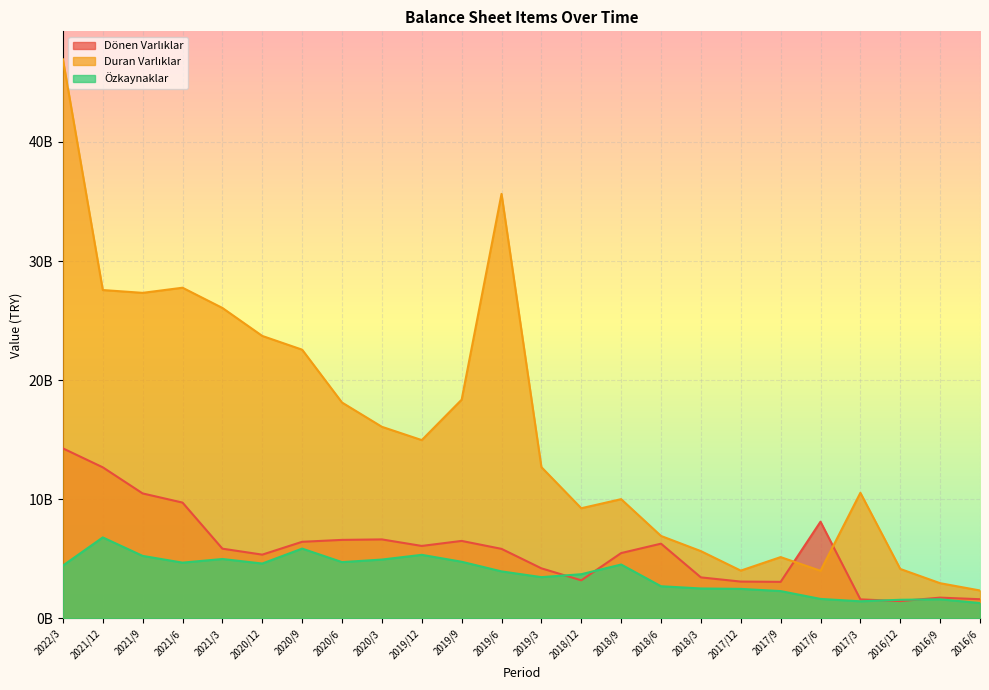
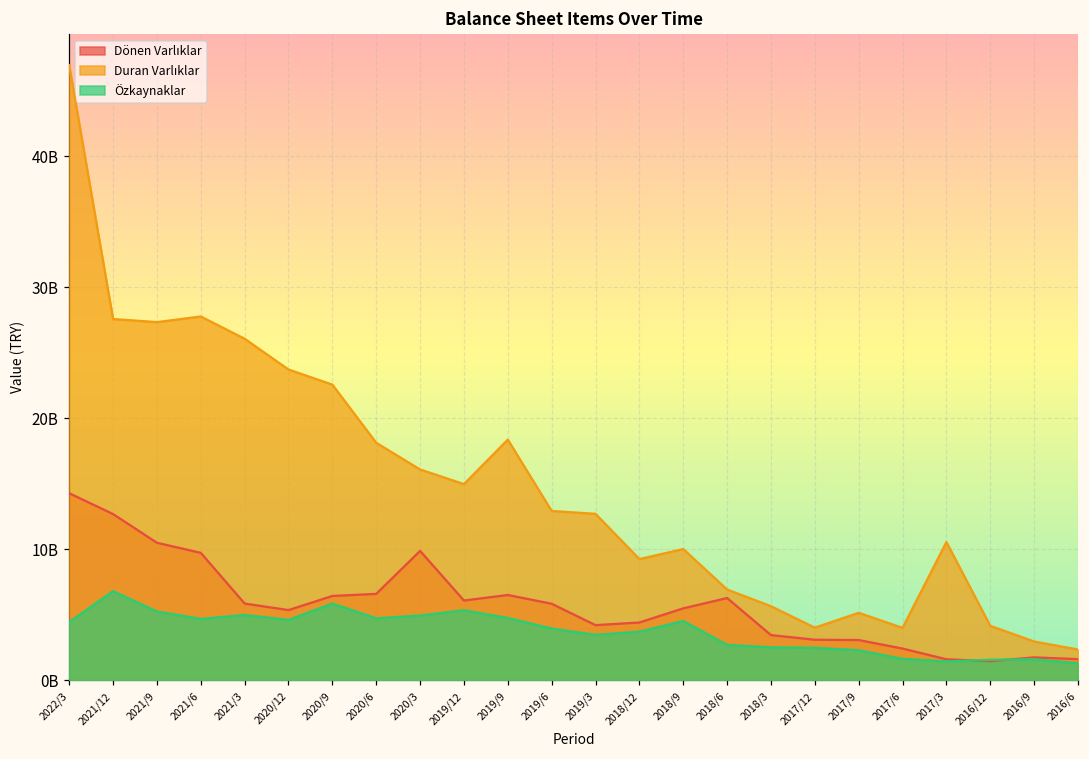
Dönen Varlıklar, 2020/3: 6600000000 -> 9900000000
Duran Varlıklar, 2019/6: 35600000000 -> 12900000000
Dönen Varlıklar, 2018/12: 3200000000 -> 4400000000
Dönen Varlıklar, 2017/6: 8100000000 -> 2400000000
